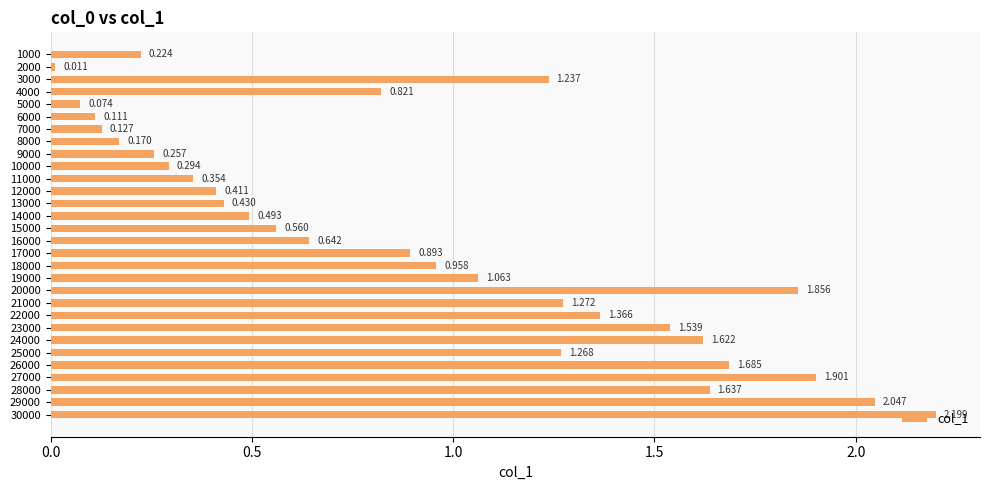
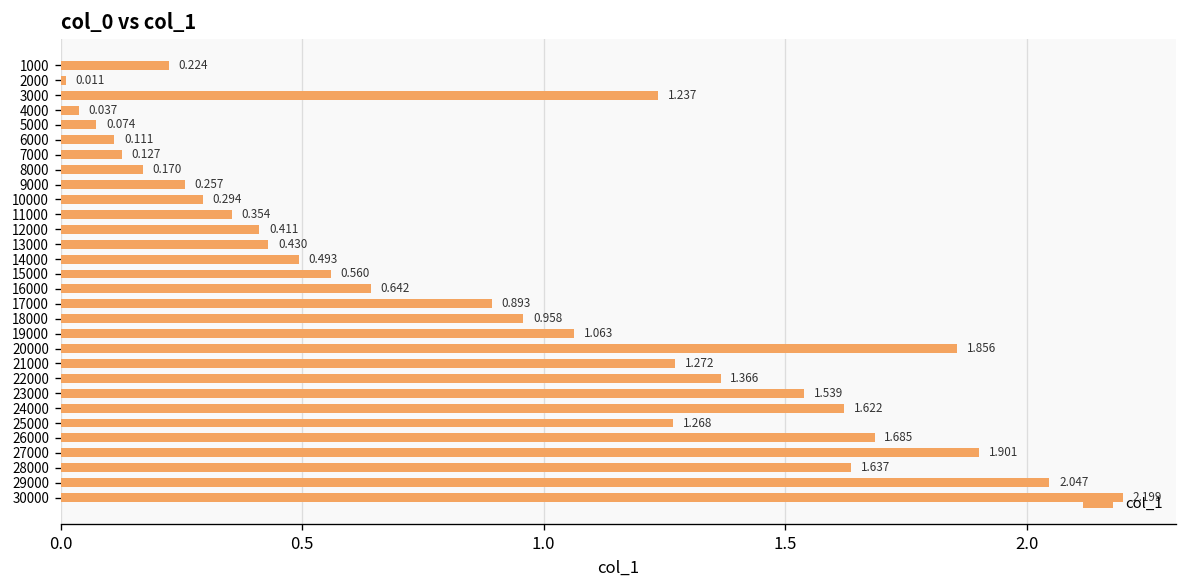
4000: 0.821 -> 0.037
